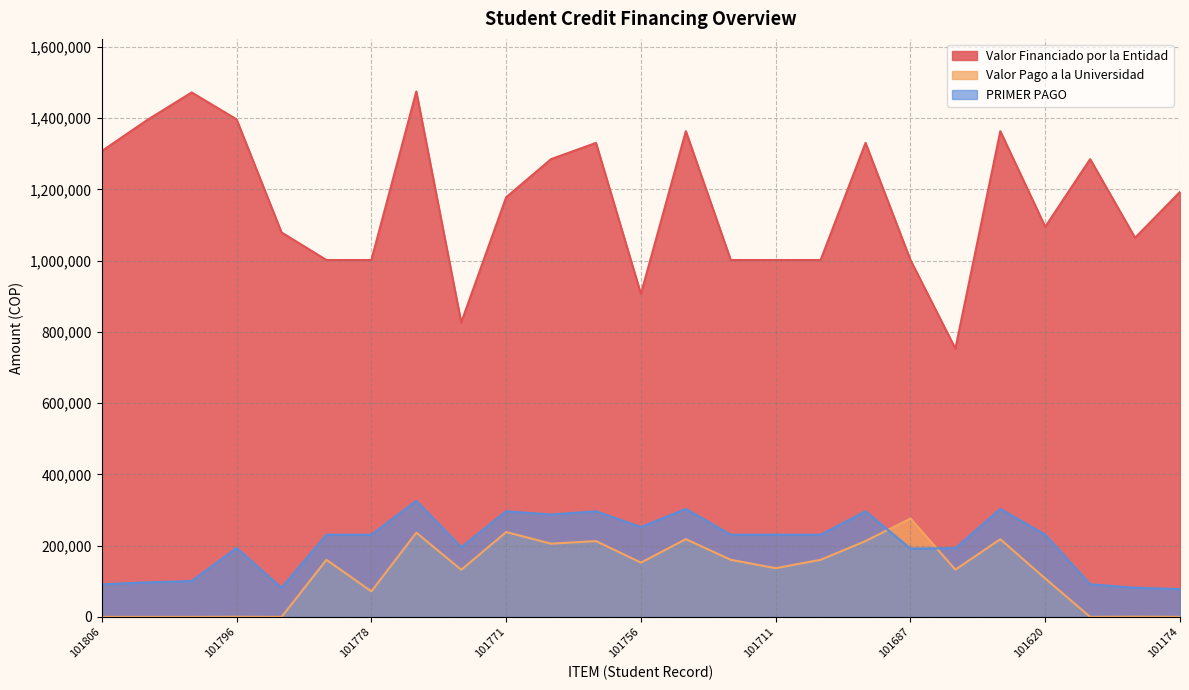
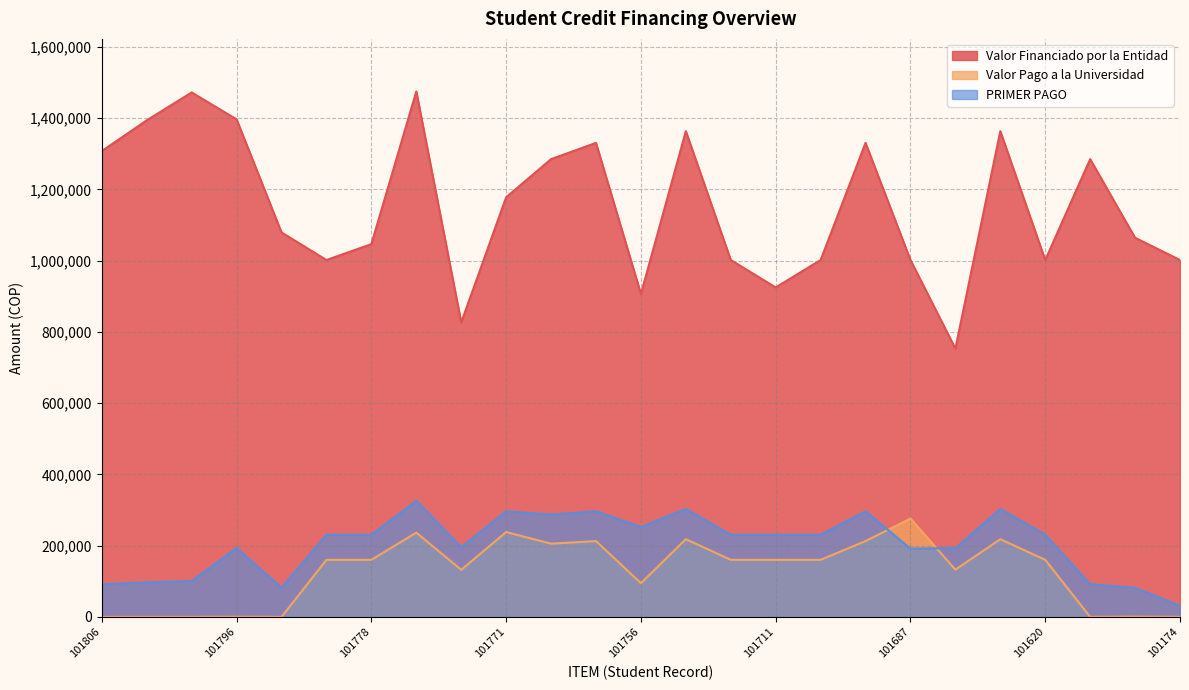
Valor Financiado por la Entidad, 101778: 1,000,000 -> 1,050,000
Valor Pago a la Universidad, 101778: 70,000 -> 160,000
Valor Pago a la Universidad, 101756: 150,000 -> 90,000
Valor Financiado por la Entidad, 101711: 1,000,000 -> 920,000
Valor Pago a la Universidad, 101711: 140,000 -> 160,000
Valor Financiado por la Entidad, 101620: 1,100,000 -> 1,000,000
Valor Pago a la Universidad, 101620: 110,000 -> 160,000
Valor Financiado por la Entidad, 101174: 1,190,000 -> 1,000,000
PRIMER PAGO, 101174: 80,000 -> 30,000
